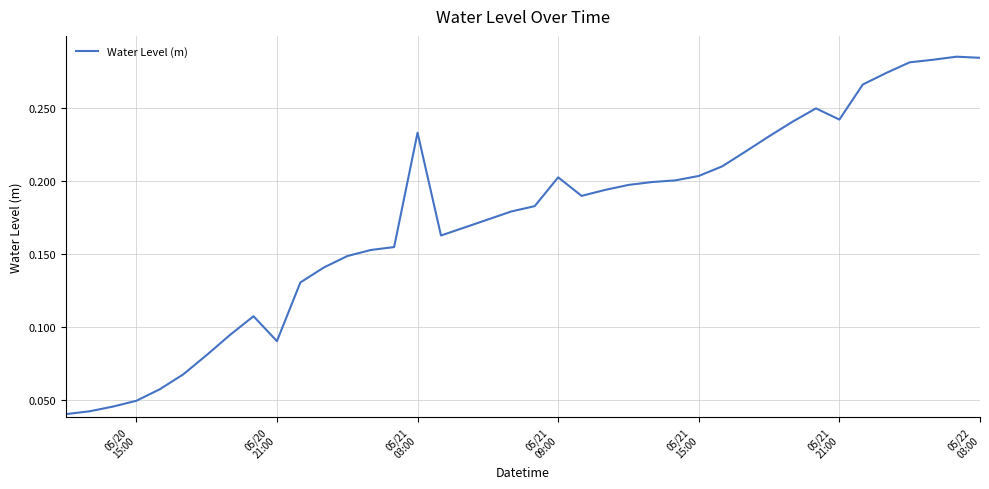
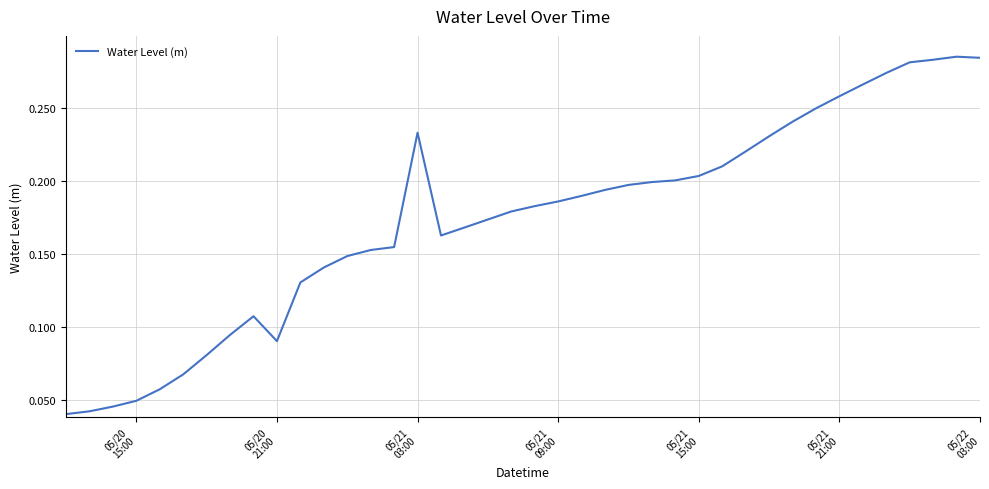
05/21 09:00: 0.202 -> 0.186
05/21 21:00: 0.242 -> 0.258
